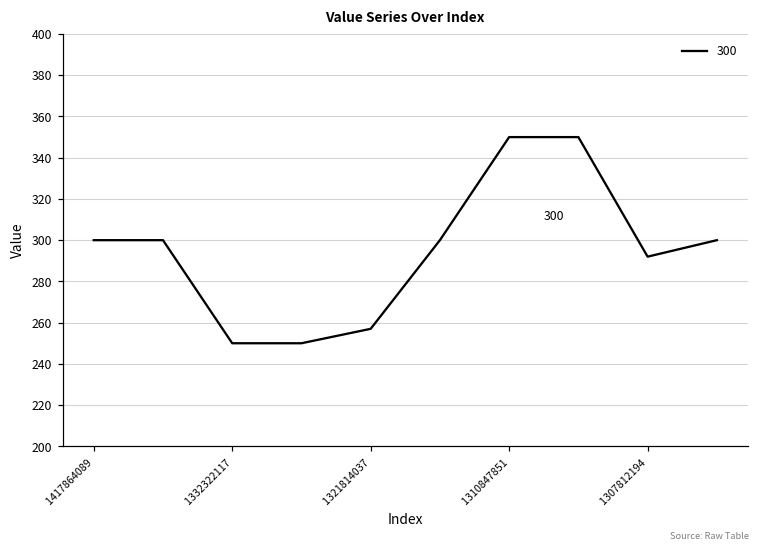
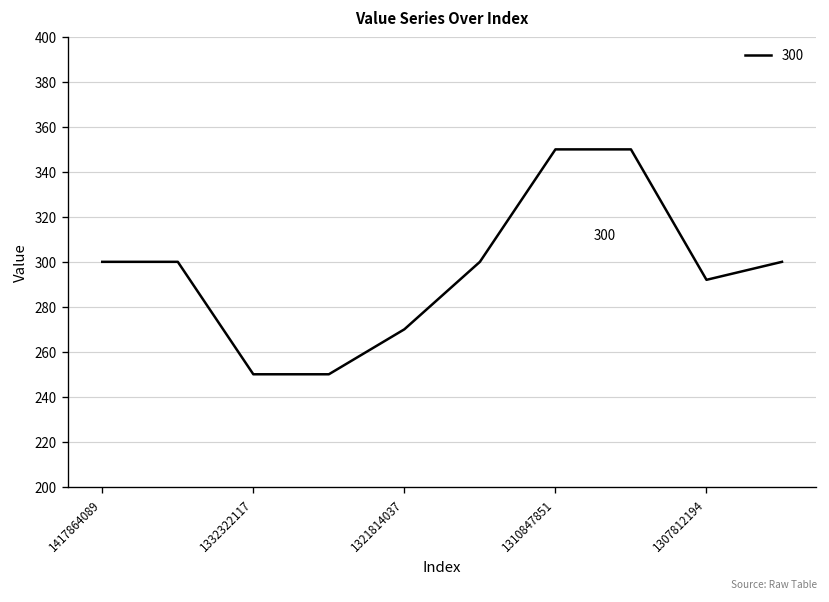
1321814037: 257 -> 270
